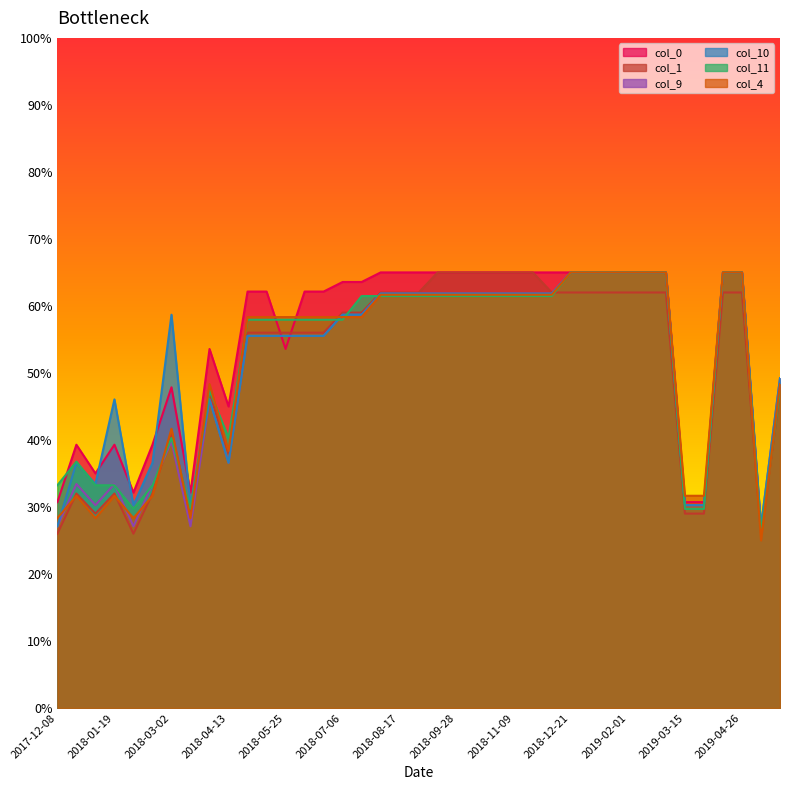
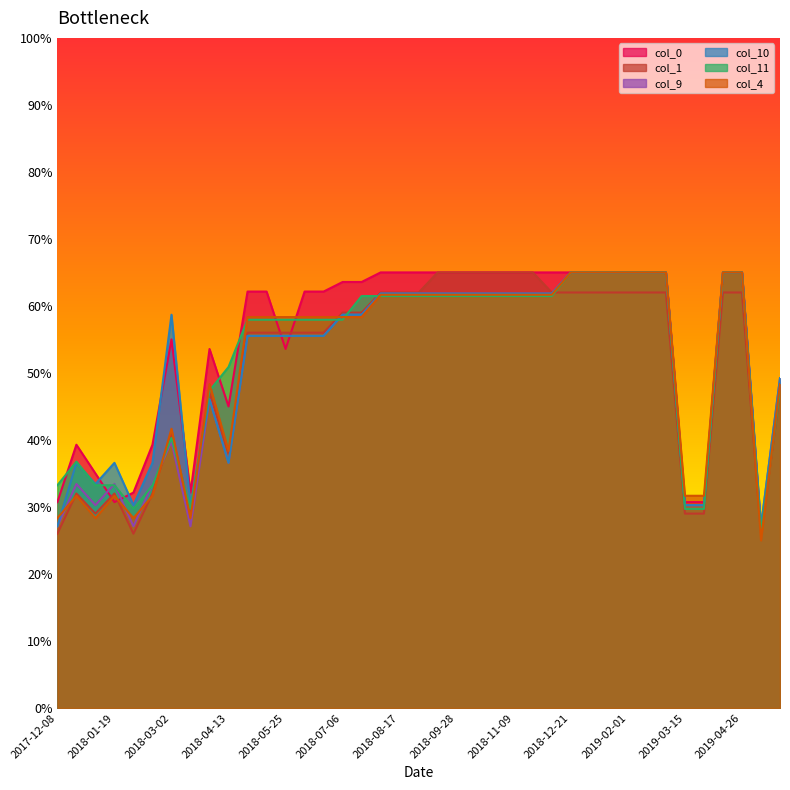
col_0, 2018-01-19: 39% -> 31%
col_10, 2018-01-19: 46% -> 37%
col_0, 2018-03-02: 48% -> 55%
col_11, 2018-04-13: 40% -> 51%
